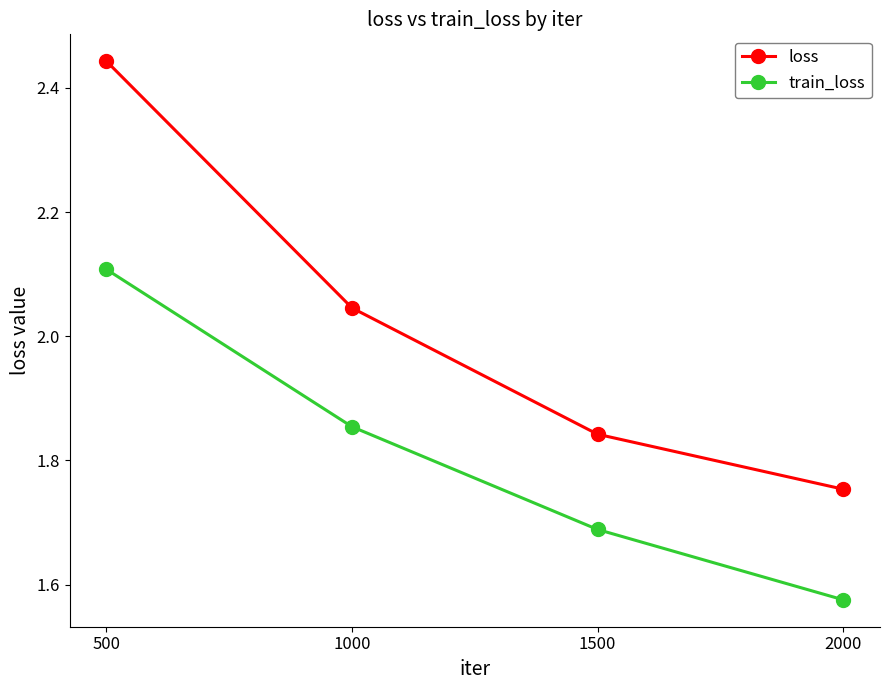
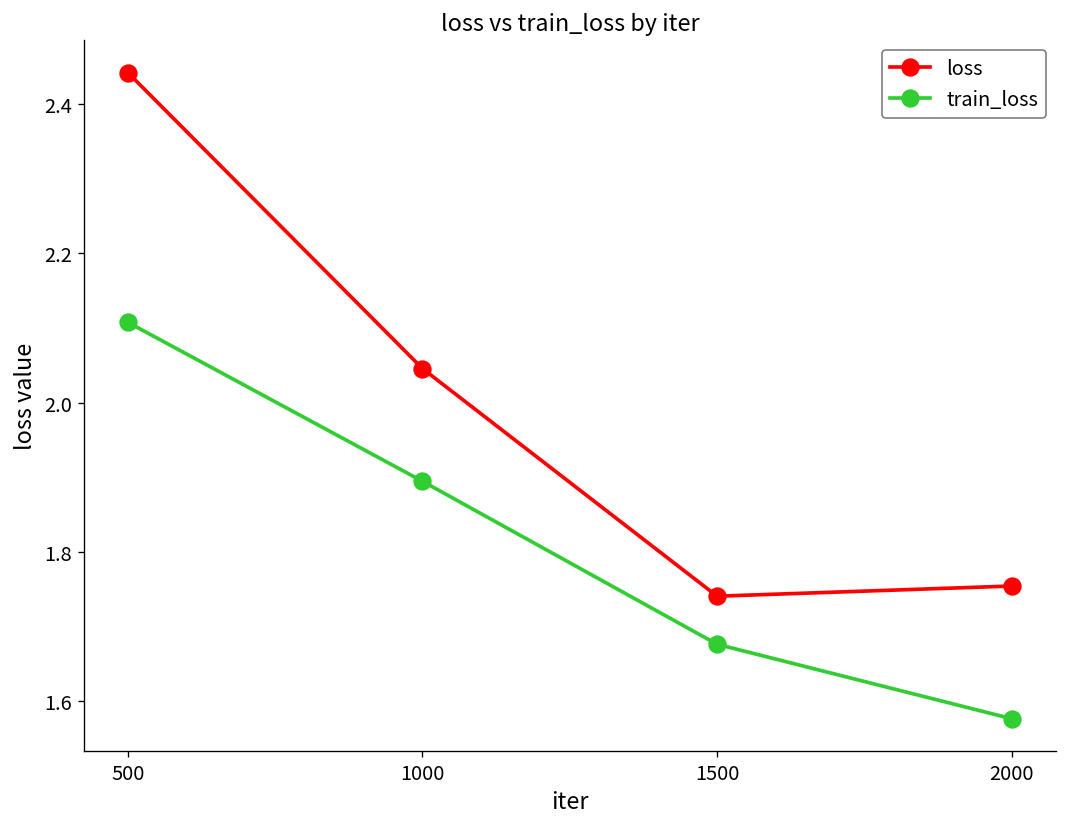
train_loss, 1000: 1.85 -> 1.89
loss, 1500: 1.84 -> 1.74
train_loss, 1500: 1.69 -> 1.68
